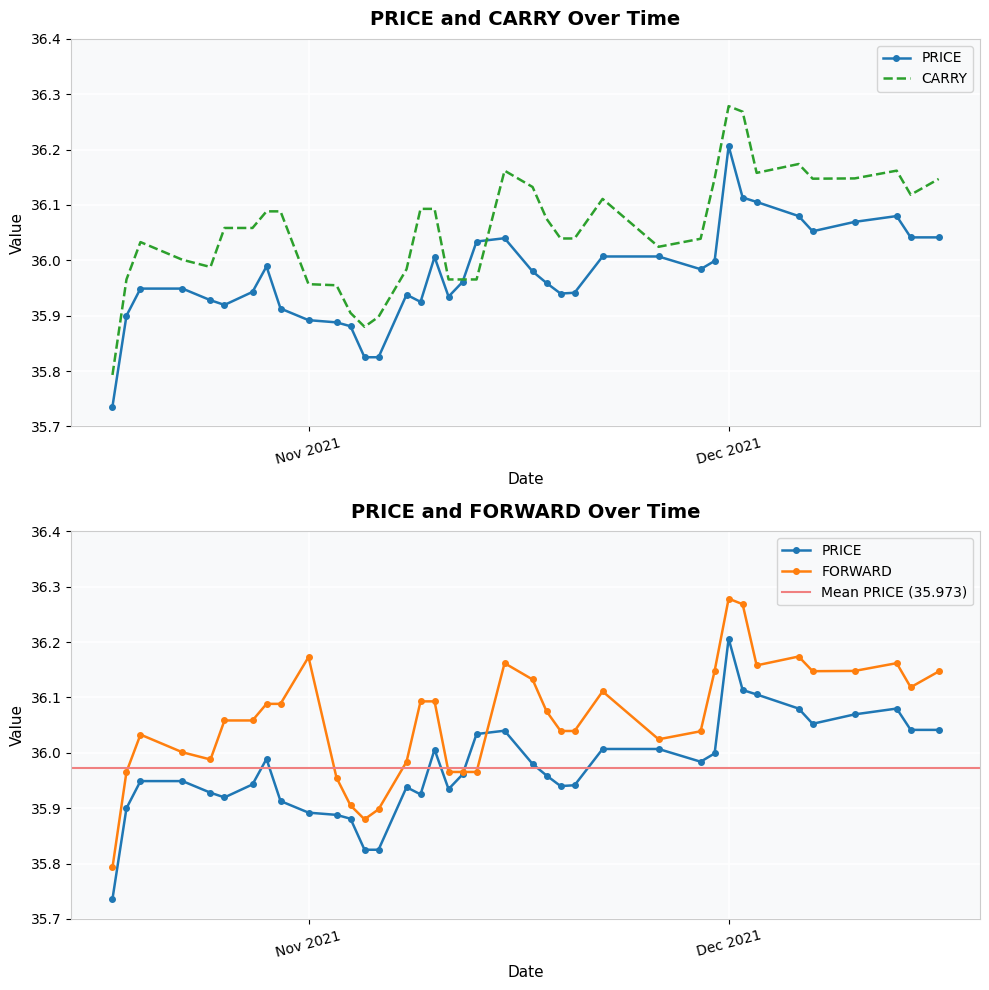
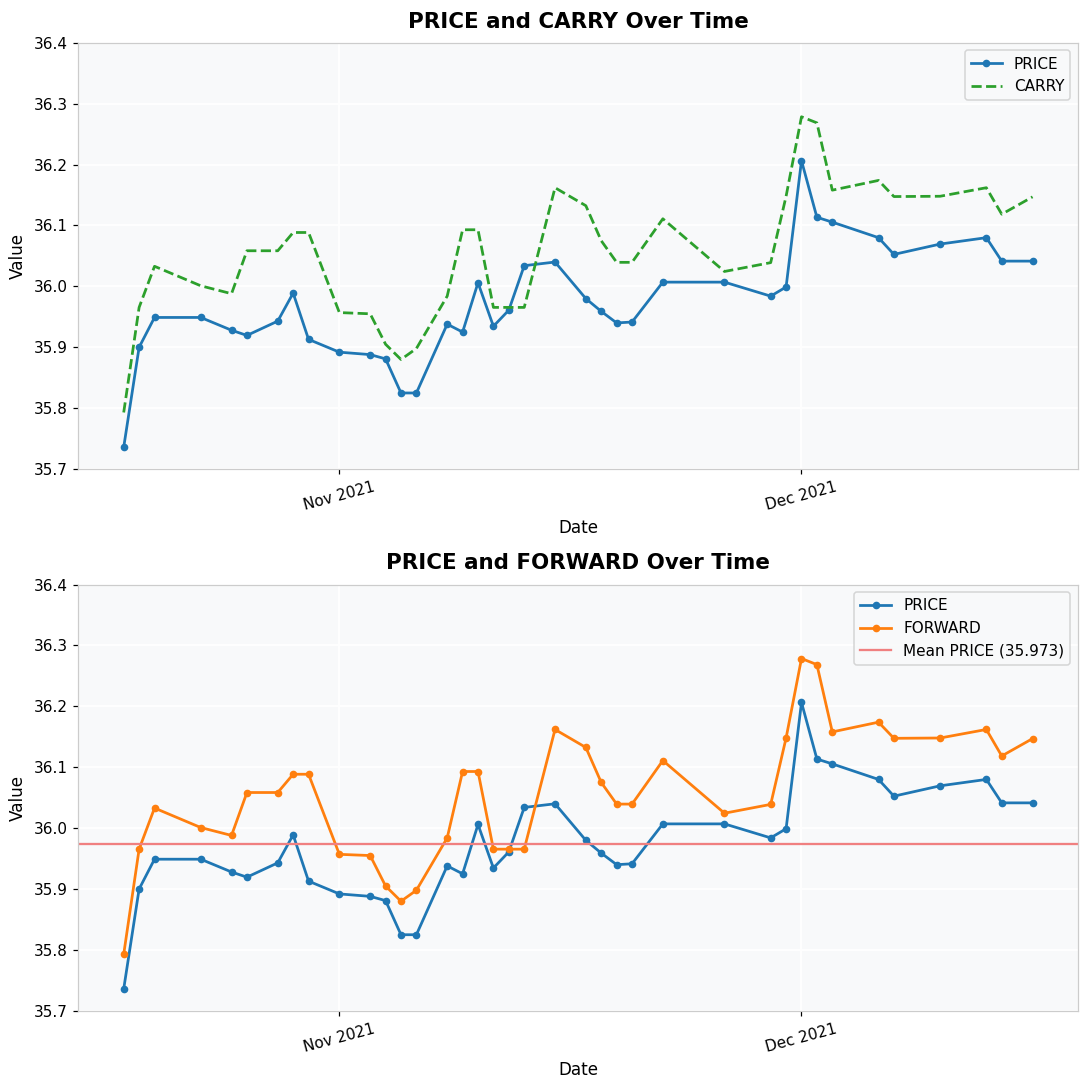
PRICE and FORWARD Over Time, FORWARD, Nov 2021: 36.17 -> 35.96
